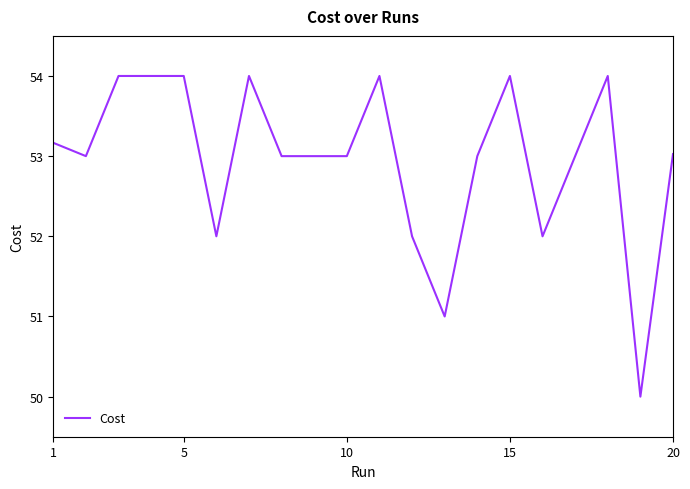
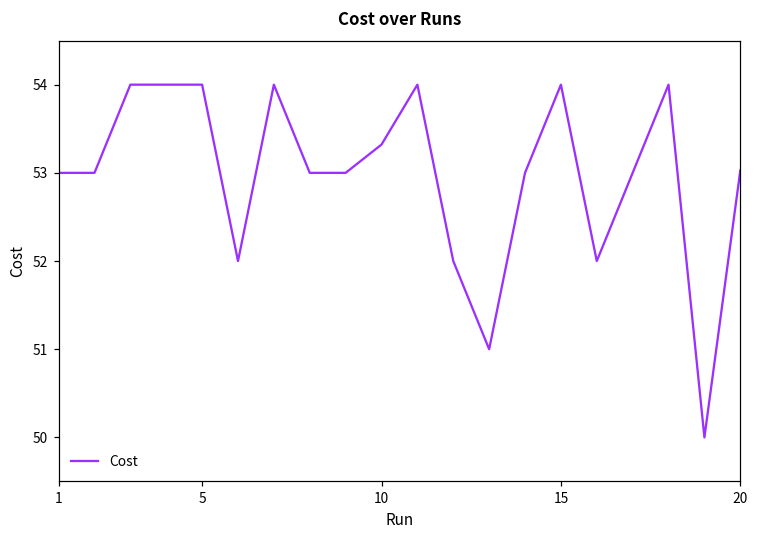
1: 53.2 -> 53.0
10: 53.0 -> 53.3
